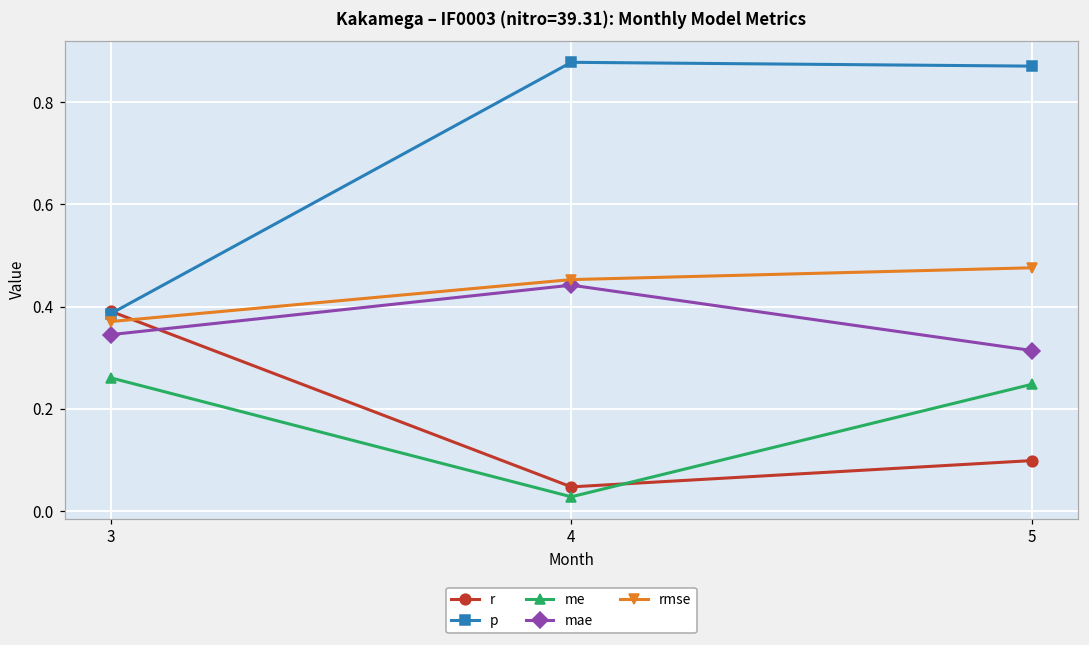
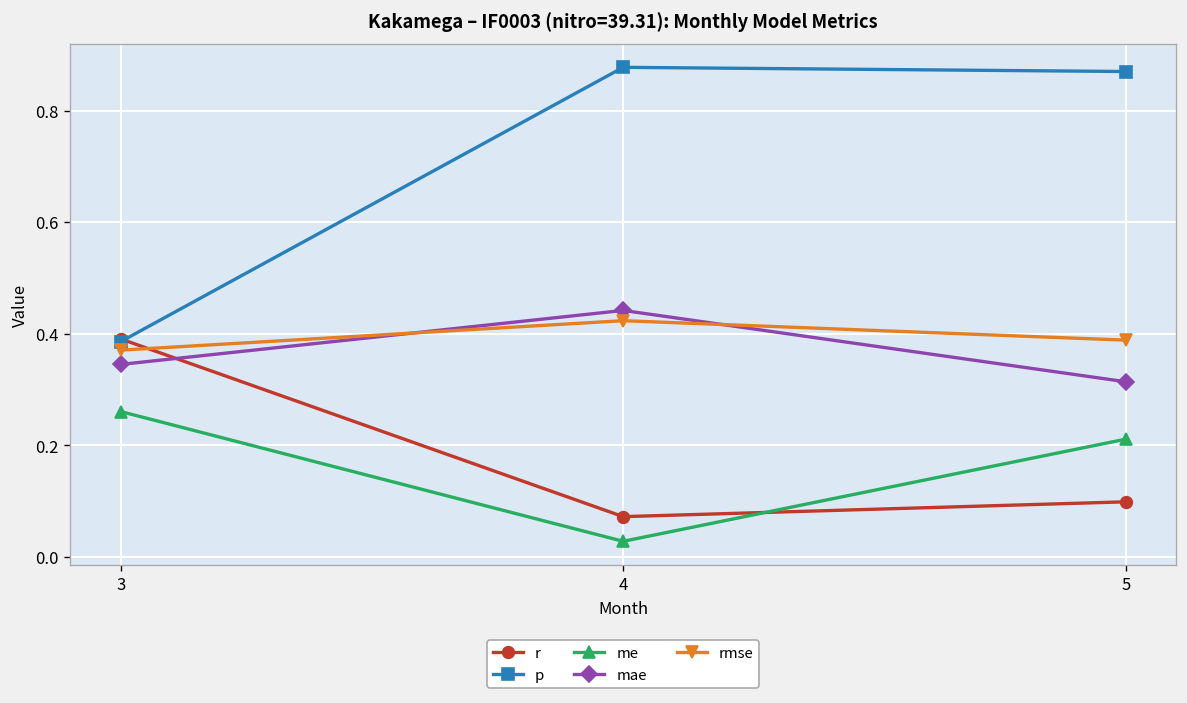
r, 4: 0.05 -> 0.07
rmse, 4: 0.45 -> 0.42
me, 5: 0.25 -> 0.21
rmse, 5: 0.48 -> 0.39
